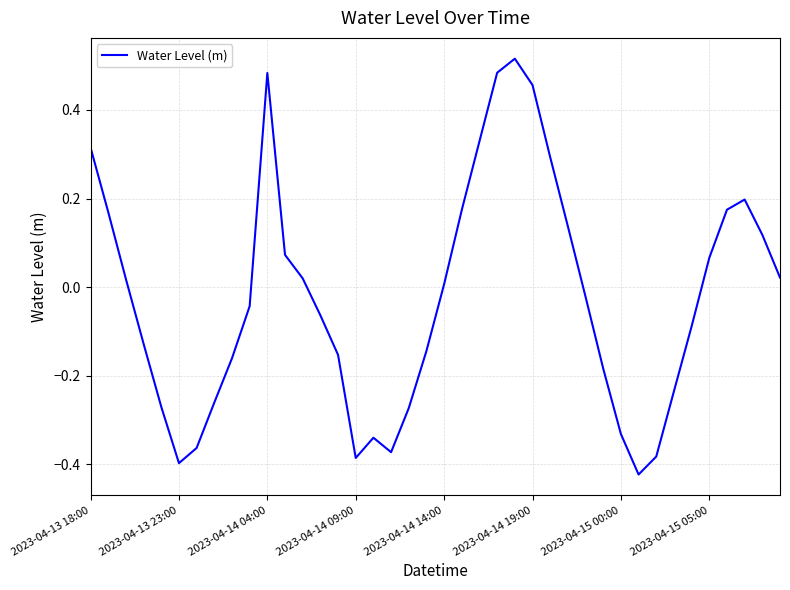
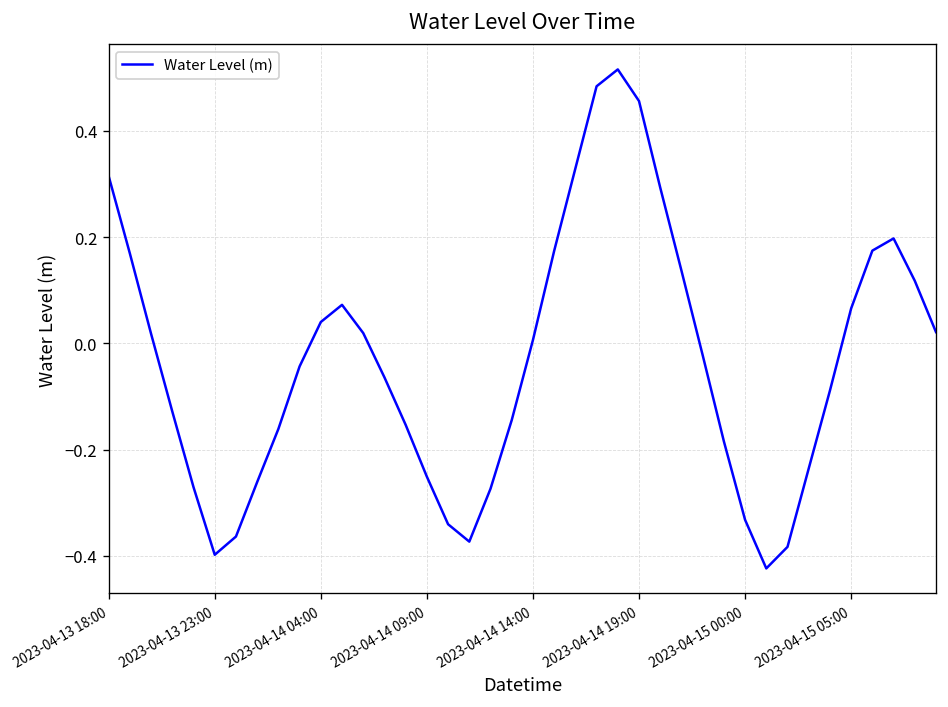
2023-04-14 04:00: 0.48 -> 0.04
2023-04-14 09:00: -0.39 -> -0.25
